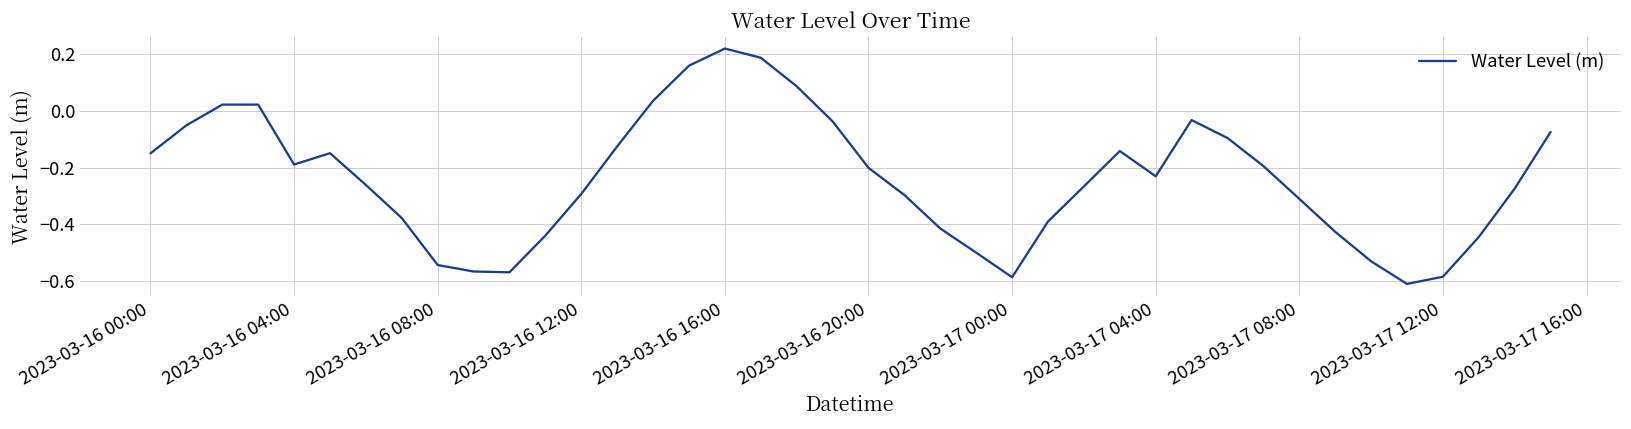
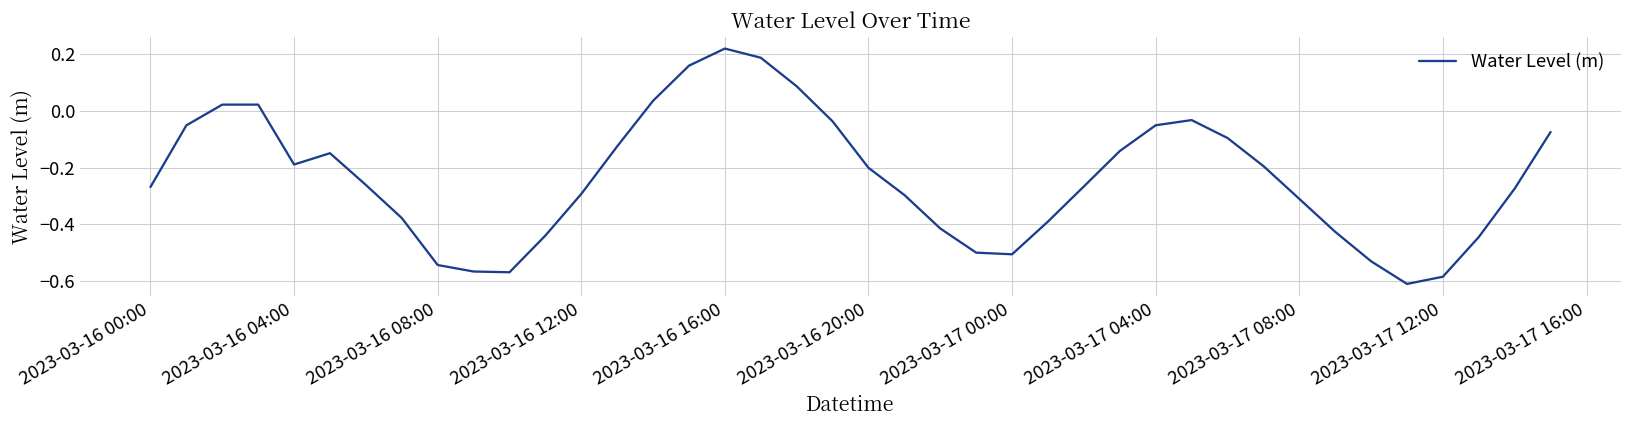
2023-03-16 00:00: -0.15 -> -0.27
2023-03-17 00:00: -0.59 -> -0.51
2023-03-17 04:00: -0.23 -> -0.05
